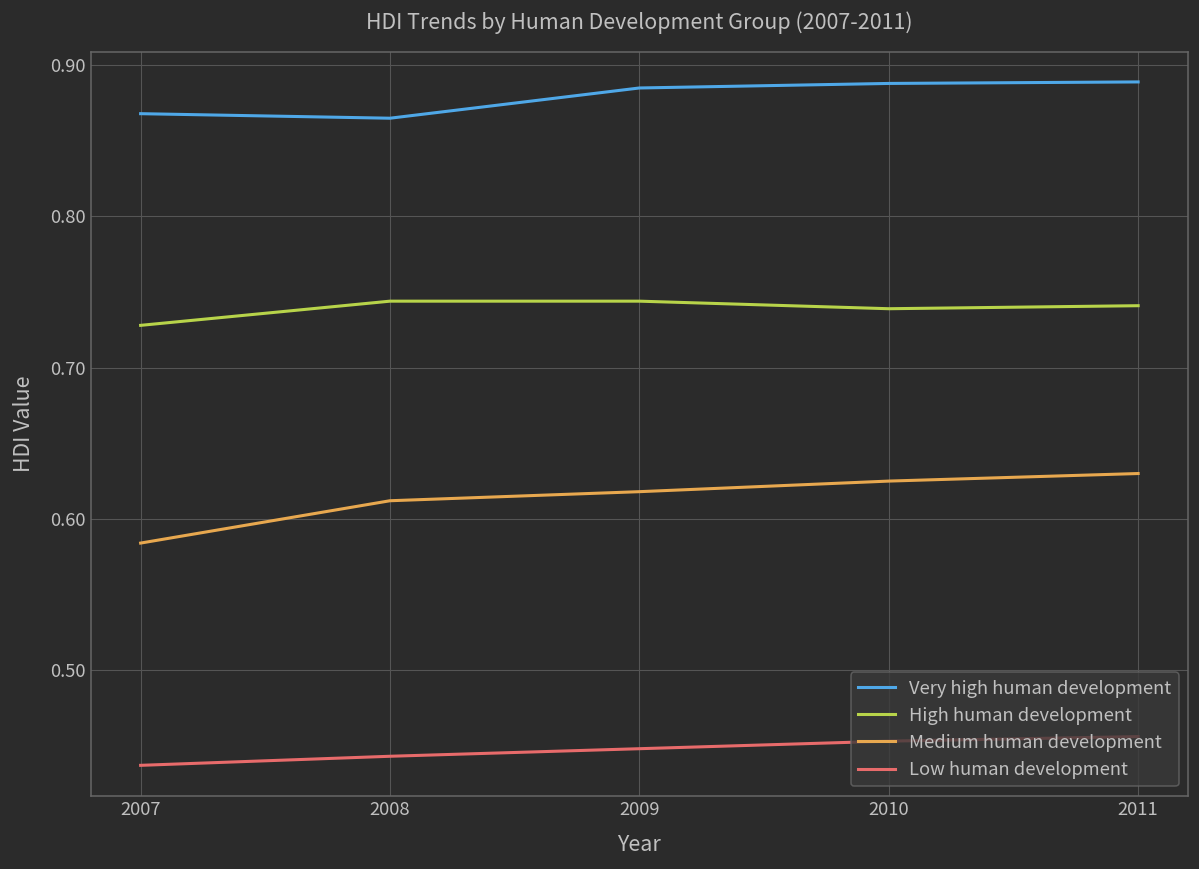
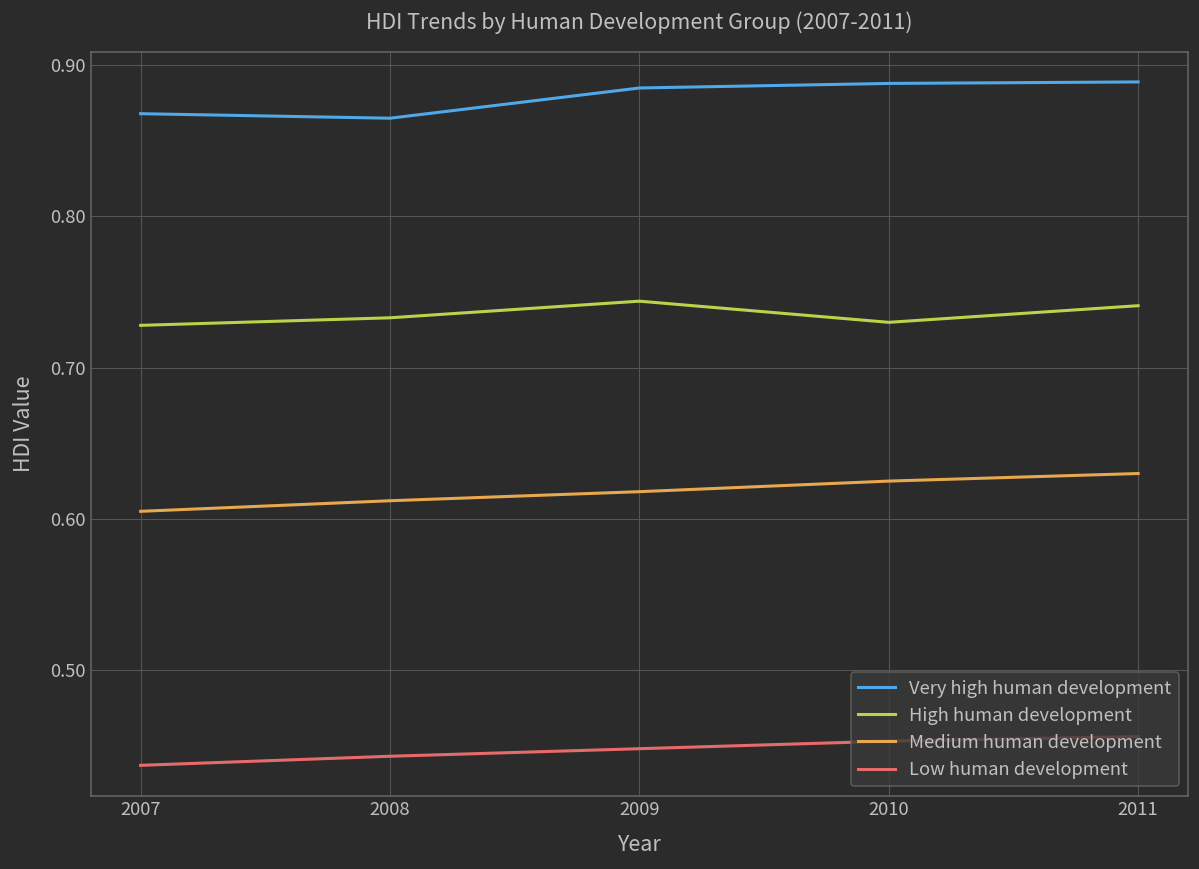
Medium human development, 2007: 0.584 -> 0.605
High human development, 2008: 0.744 -> 0.733
High human development, 2010: 0.739 -> 0.730
